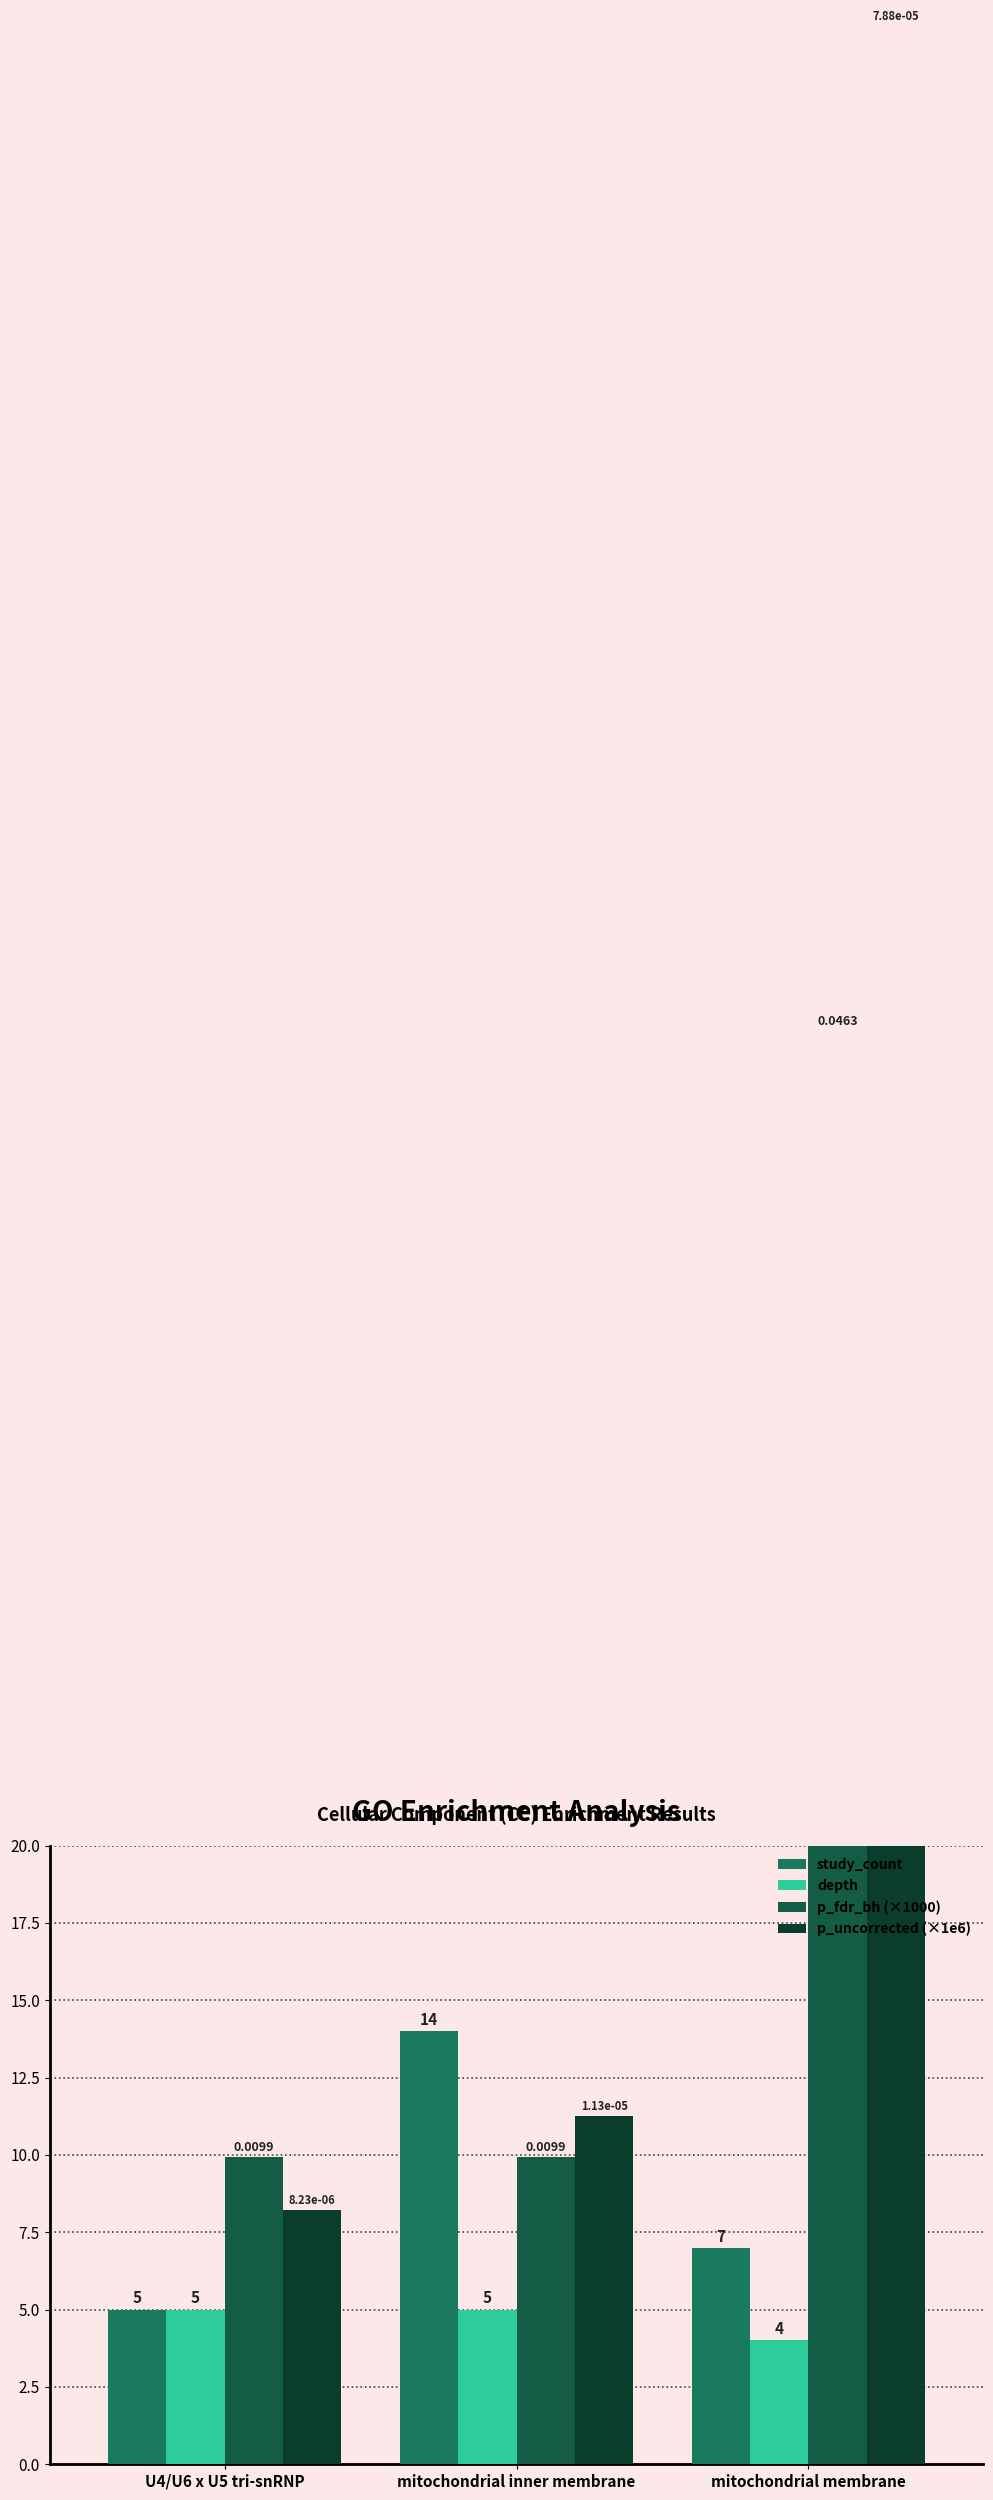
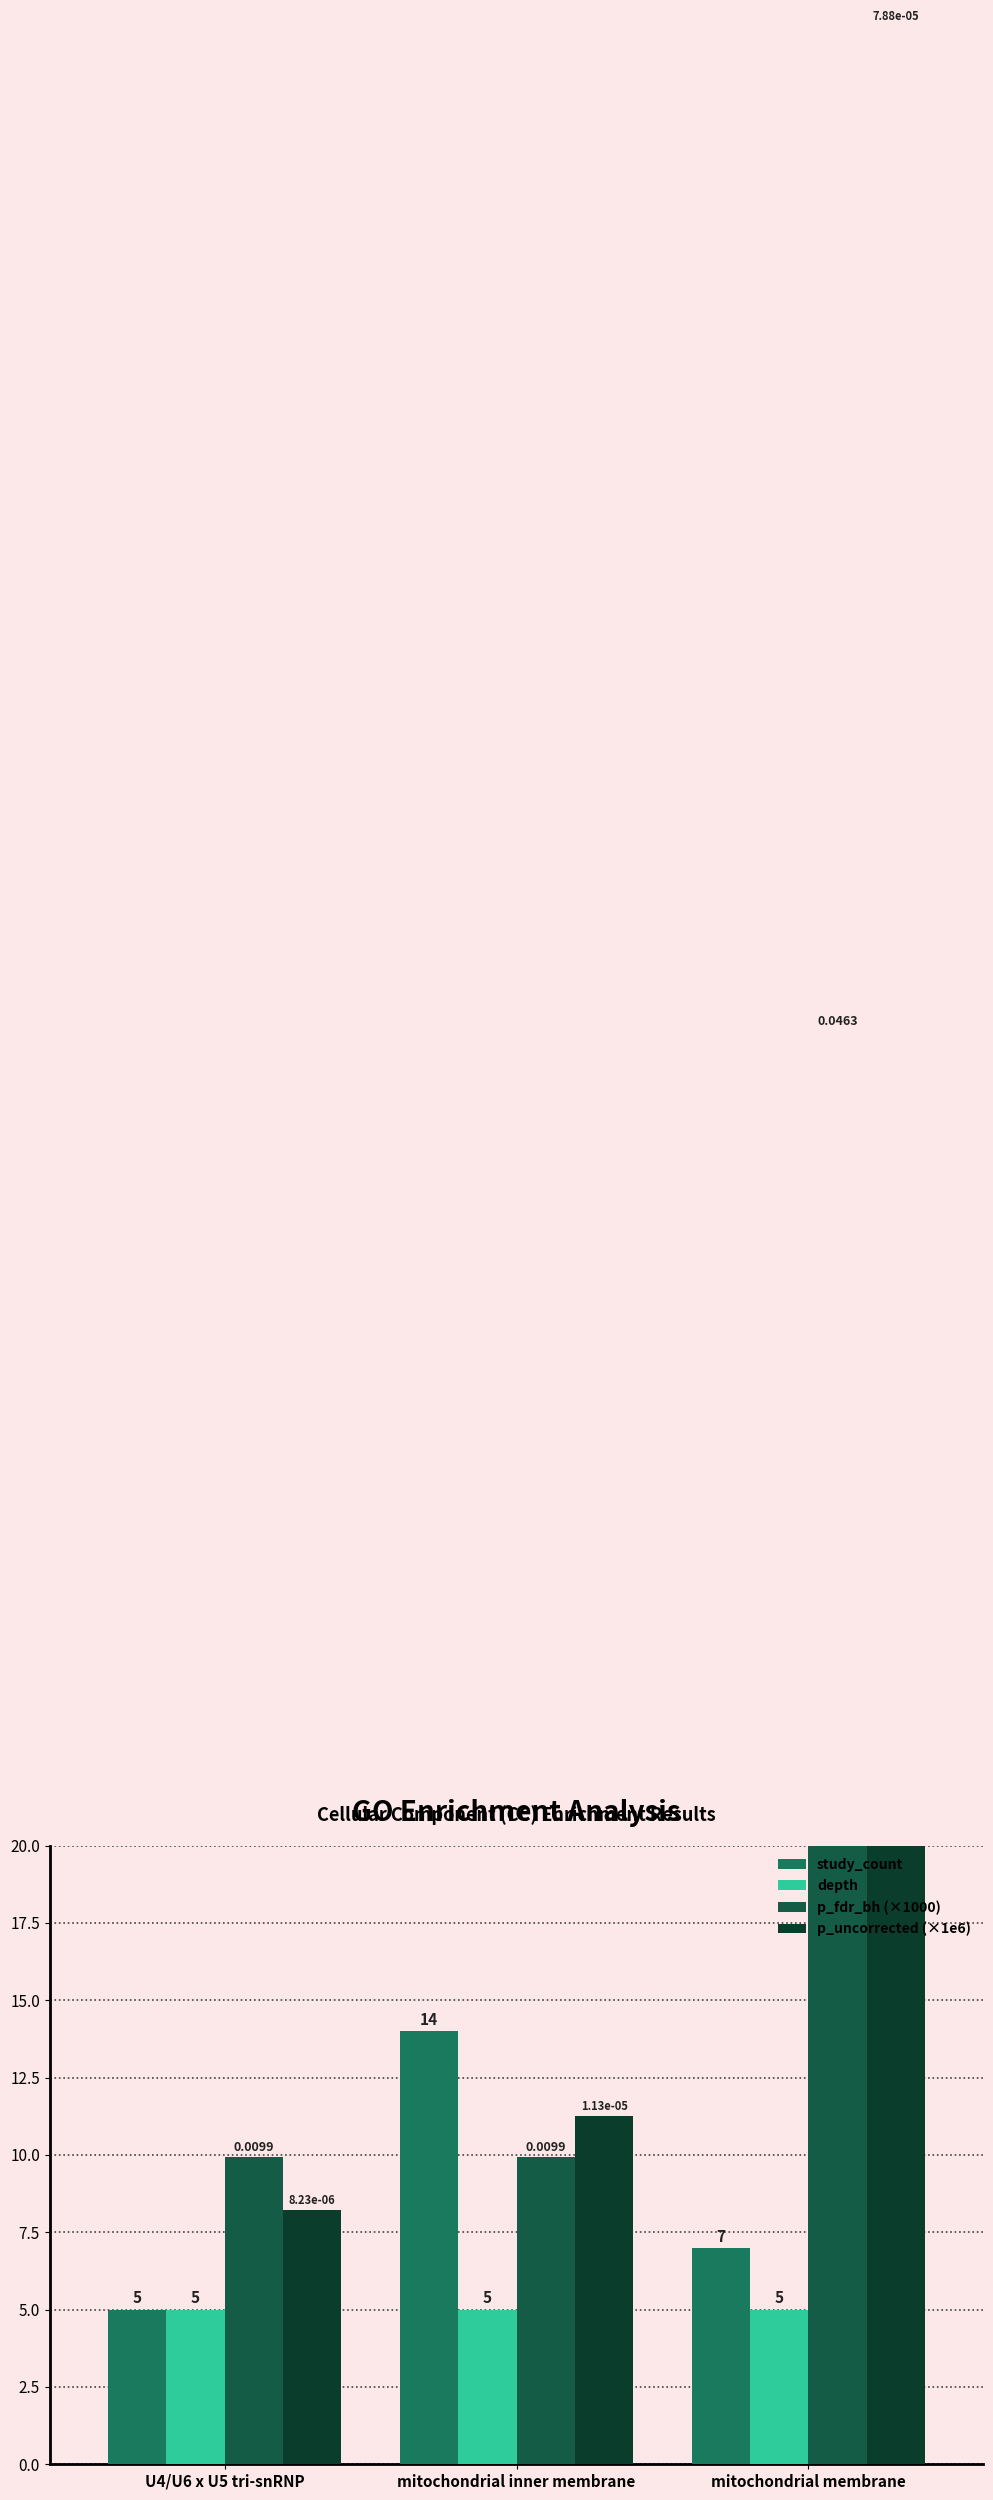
depth, mitochondrial membrane: 4 -> 5
